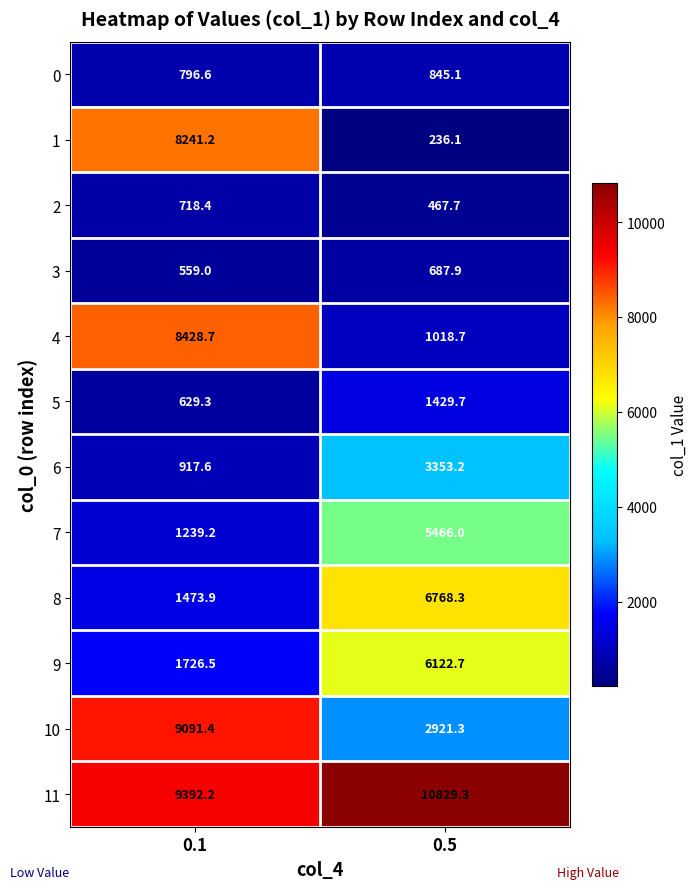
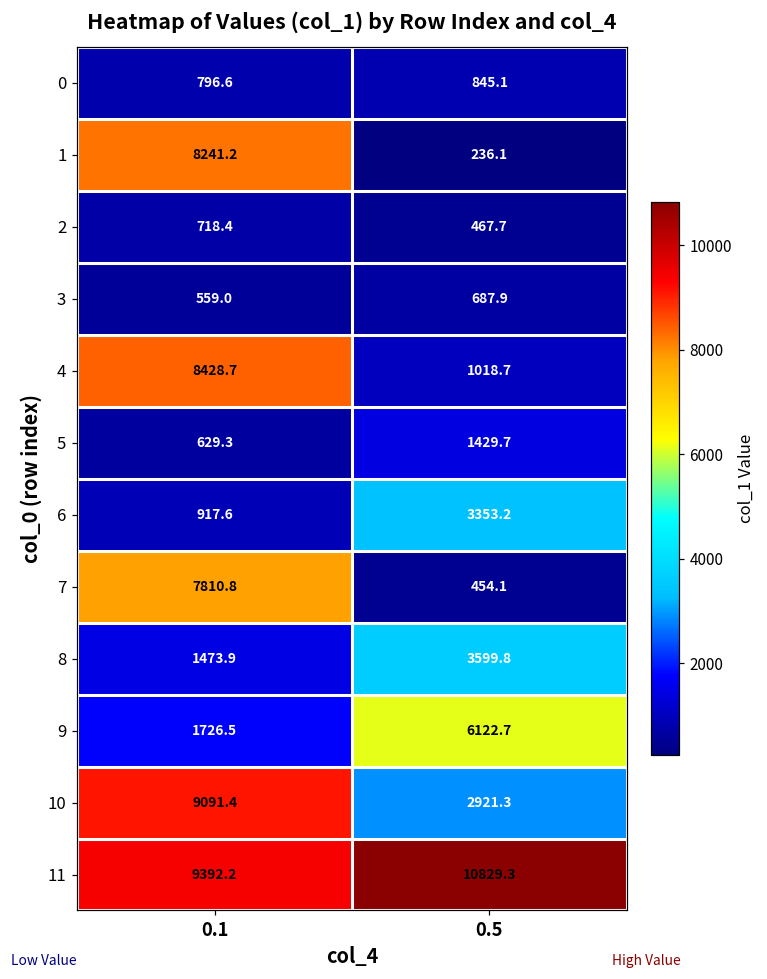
7, 0.1: 1239.2 -> 7810.8
7, 0.5: 5466.0 -> 454.1
8, 0.5: 6768.3 -> 3599.8
